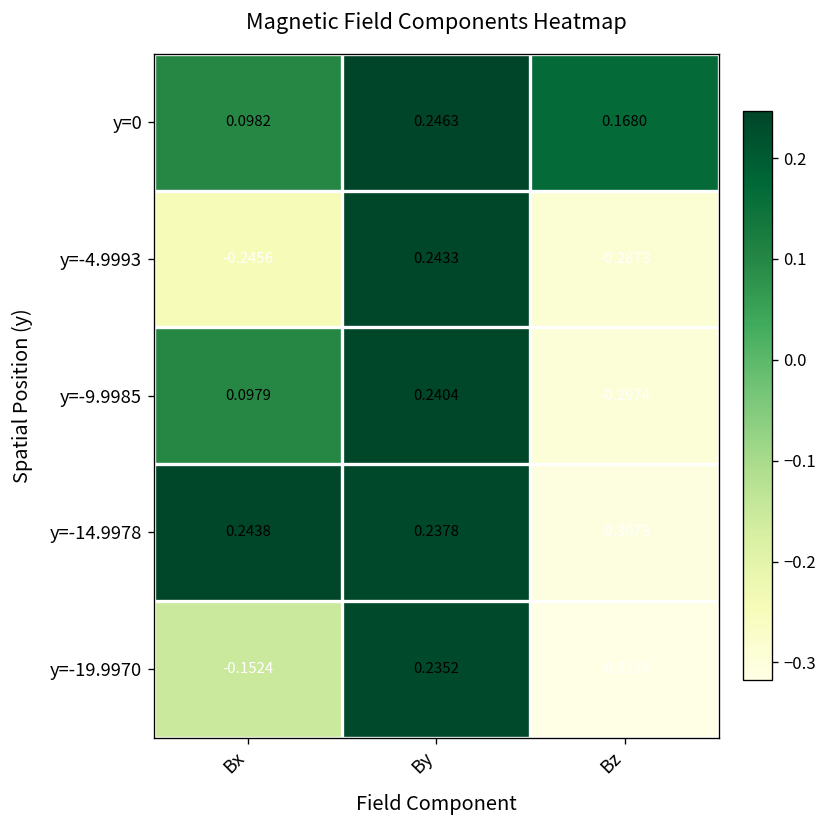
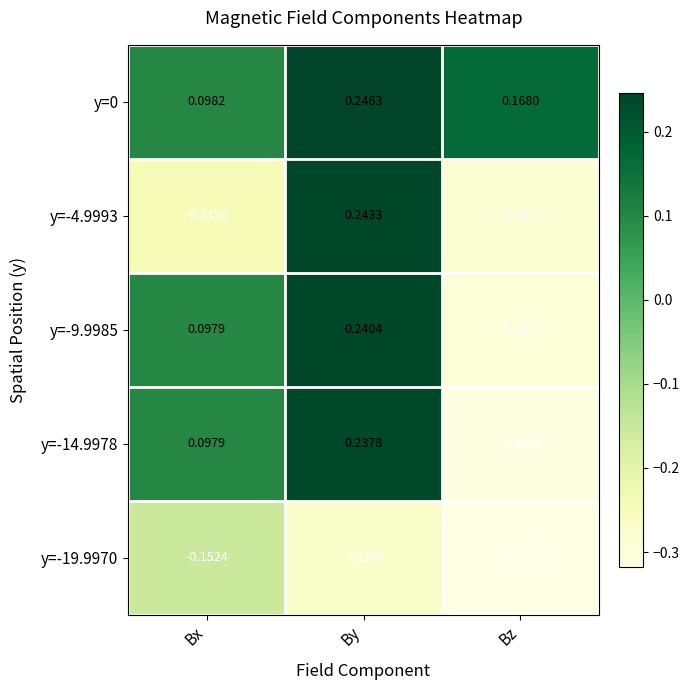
y=-14.9978, Bx: 0.2438 -> 0.0979
y=-19.9970, By: 0.2352 -> -0.2709
